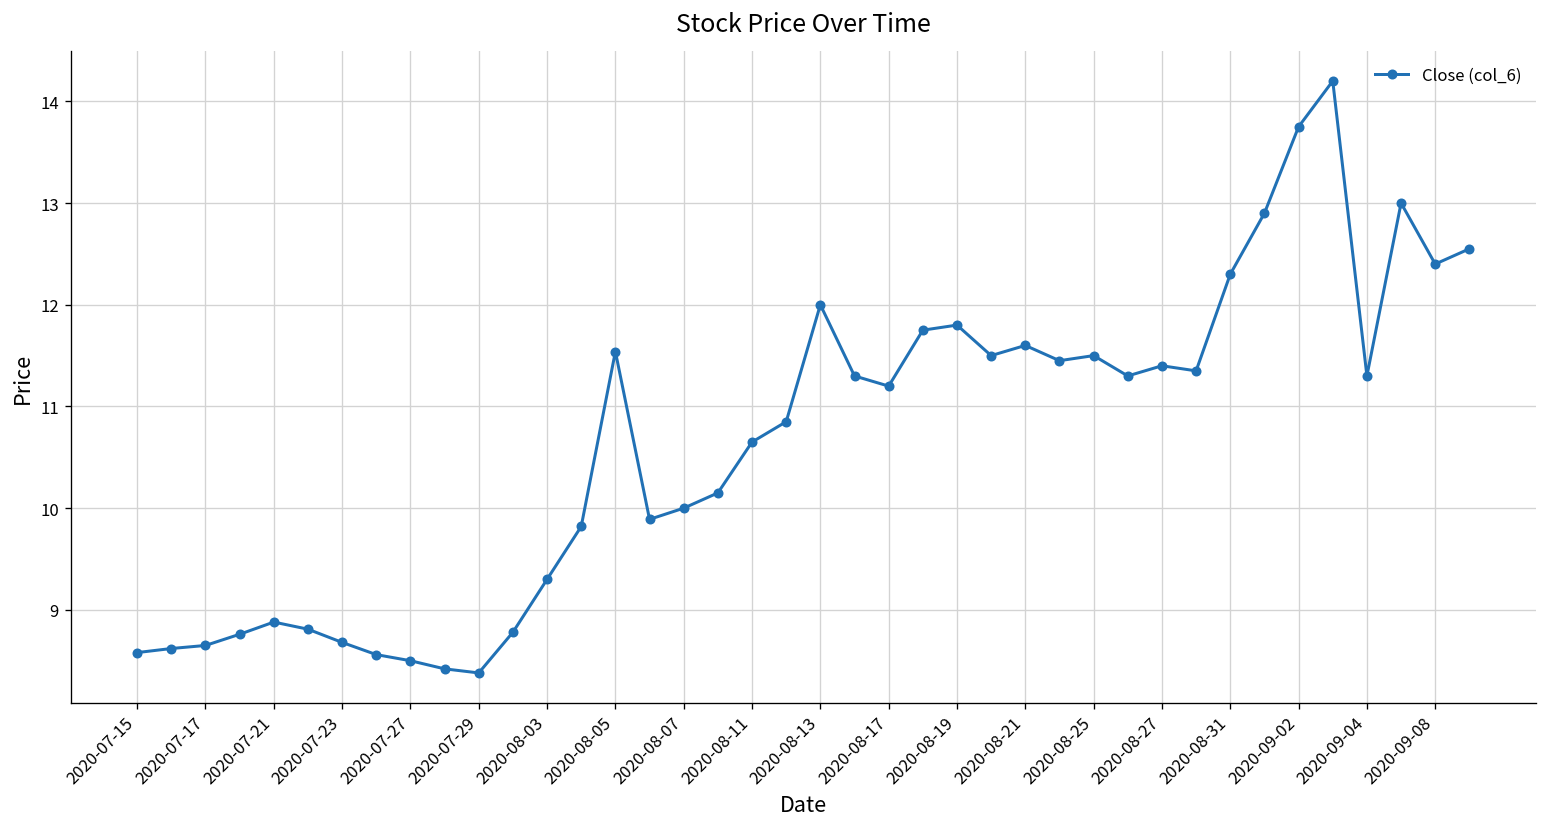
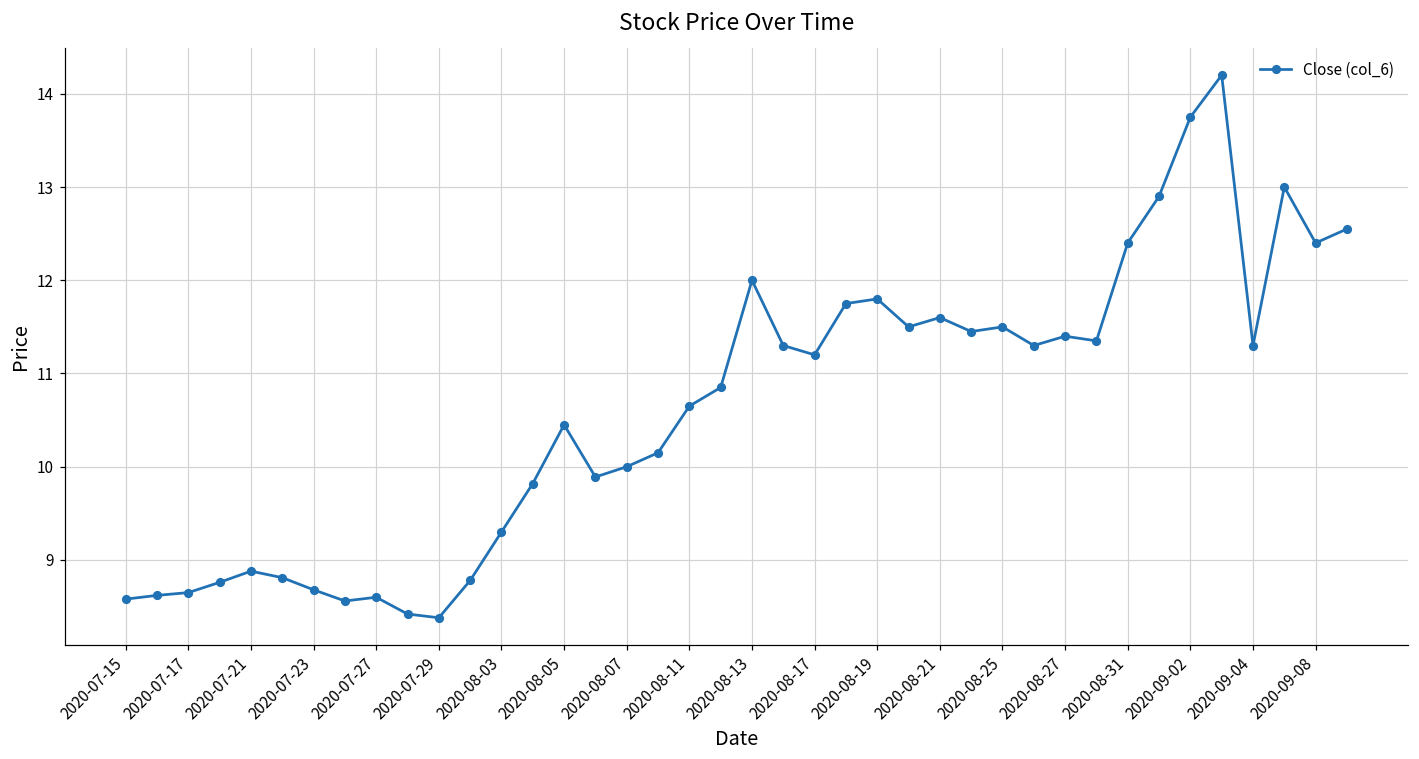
2020-07-27: 8.5 -> 8.6
2020-08-05: 11.5 -> 10.5
2020-08-31: 12.3 -> 12.4
